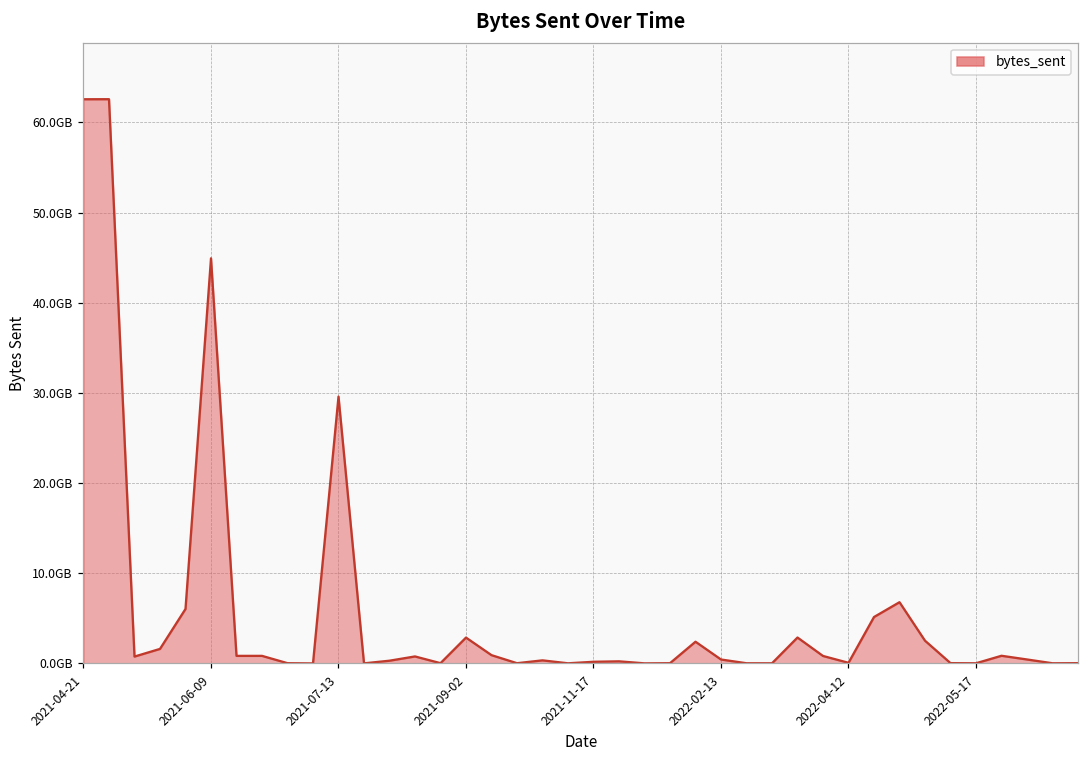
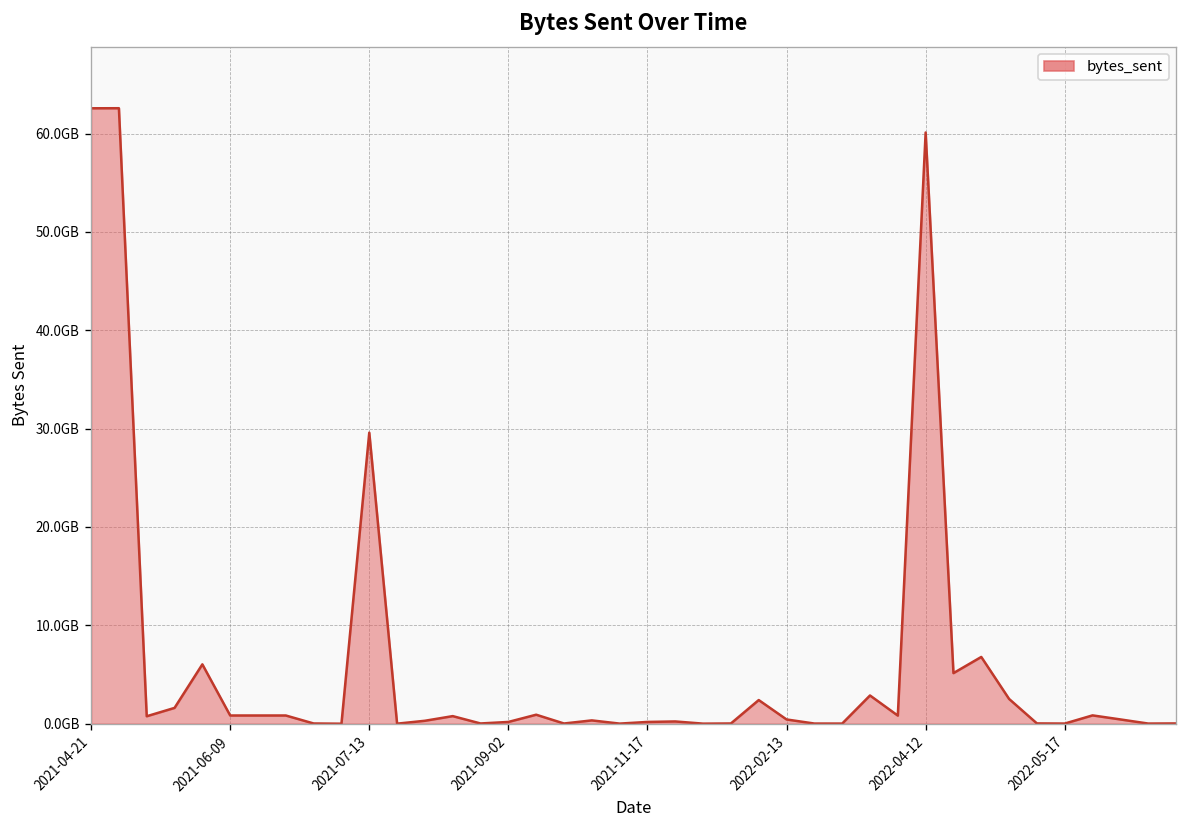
2021-06-09: 45GB -> 1GB
2021-09-02: 3GB -> 0GB
2022-04-12: 0GB -> 60GB
